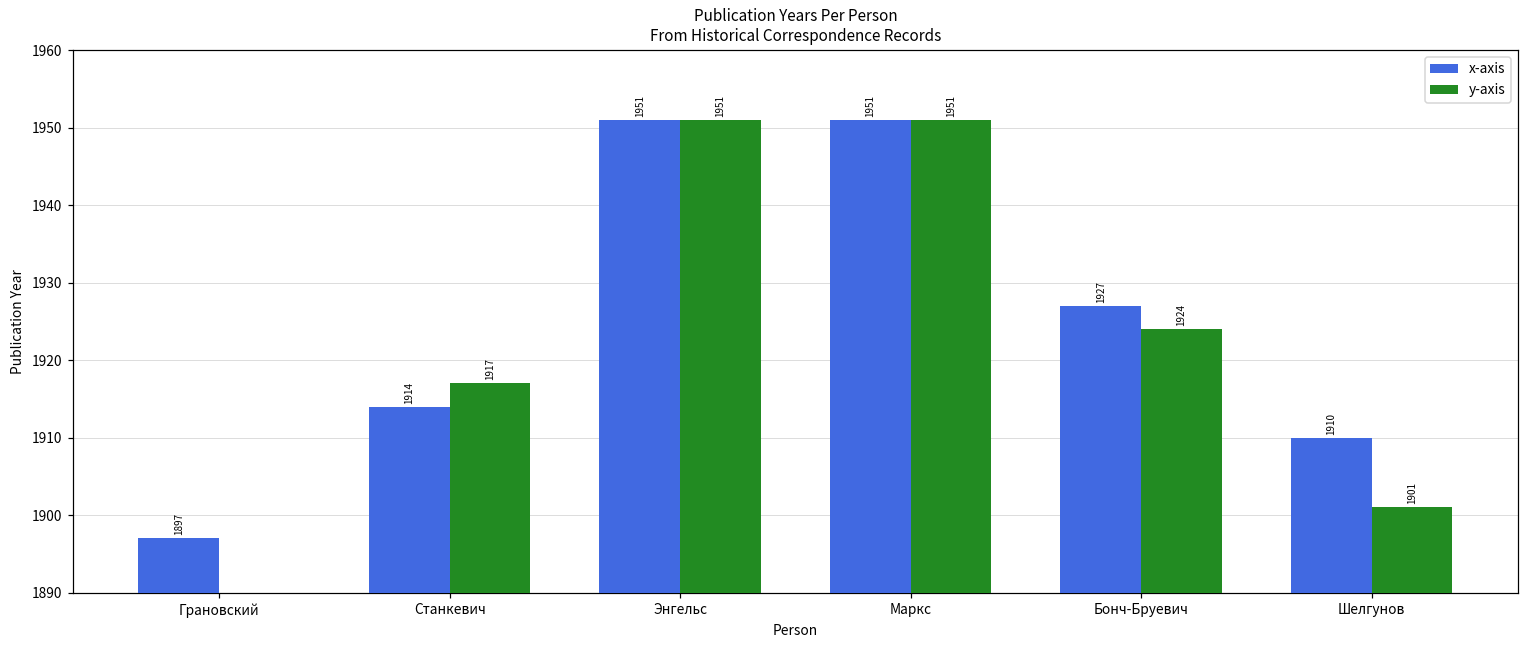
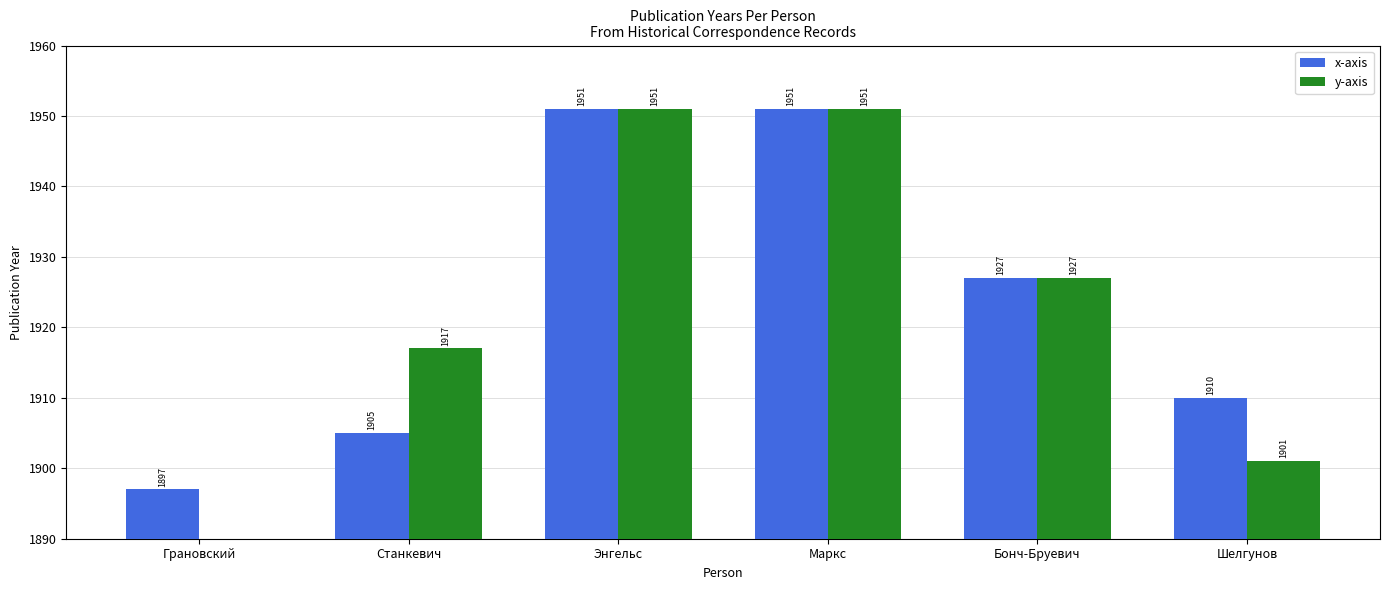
x-axis, Станкевич: 1914 -> 1905
y-axis, Бонч-Бруевич: 1924 -> 1927
